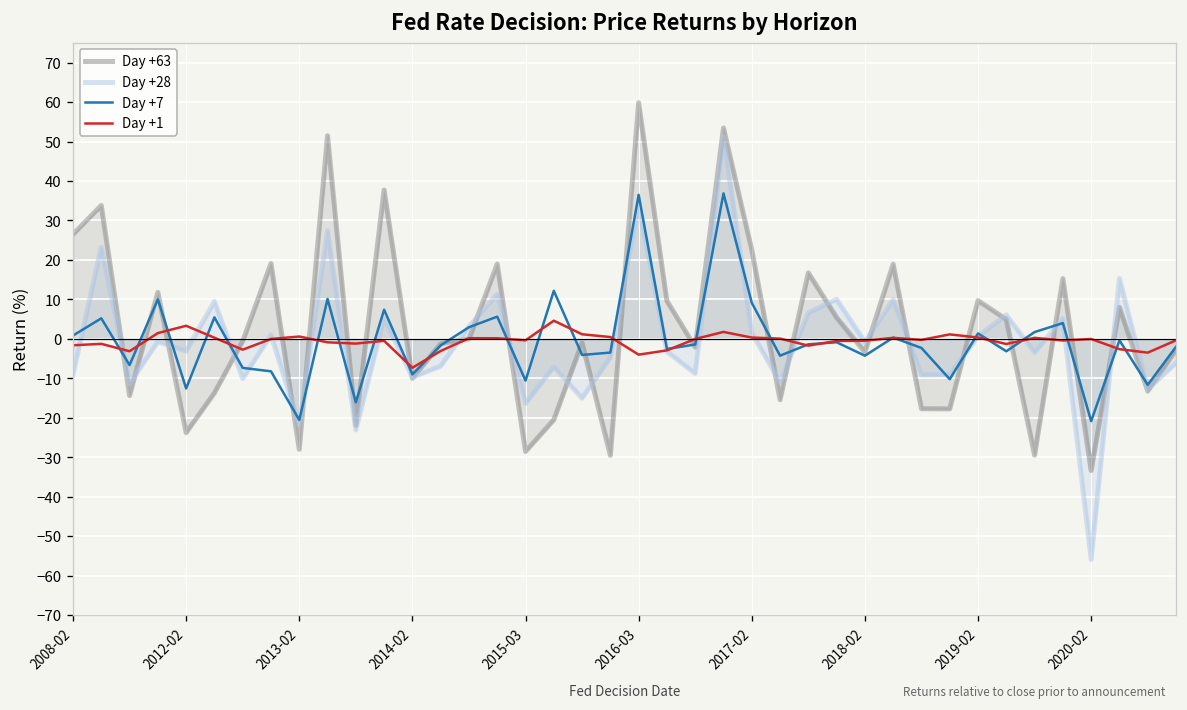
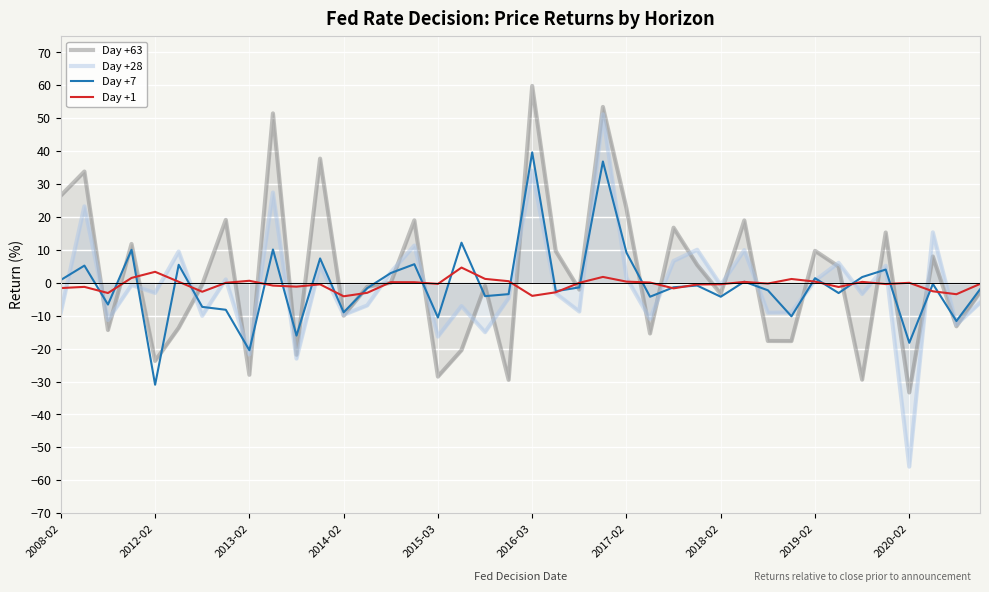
Day +7, 2012-02: -13 -> -31
Day +1, 2014-02: -7 -> -4
Day +7, 2016-03: 37 -> 40
Day +7, 2020-02: -21 -> -18
